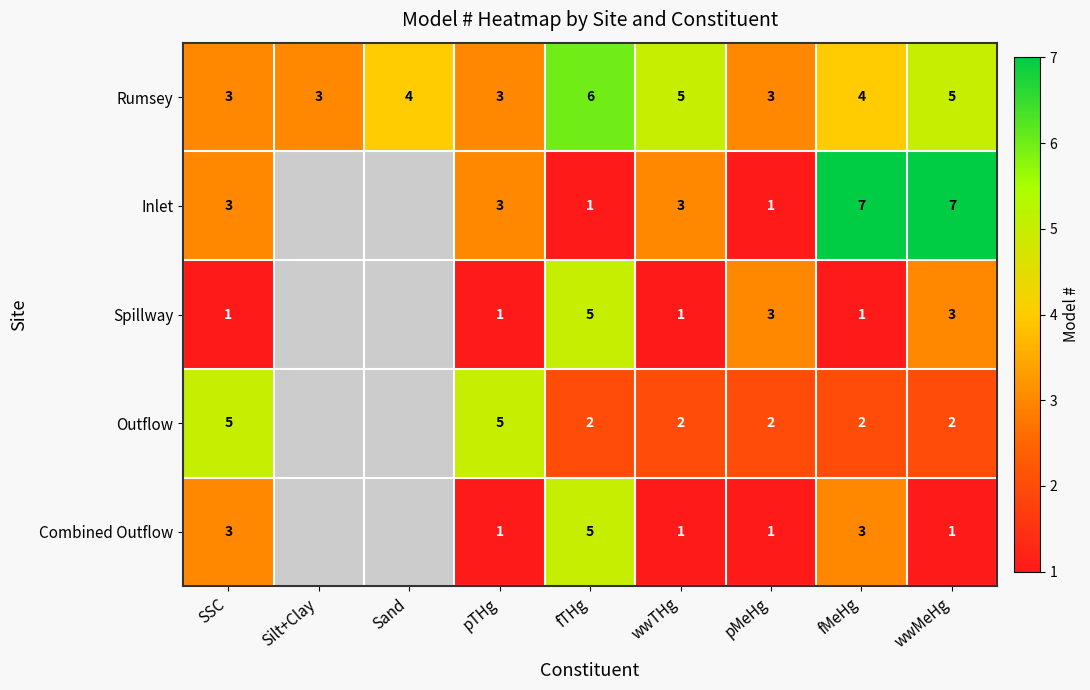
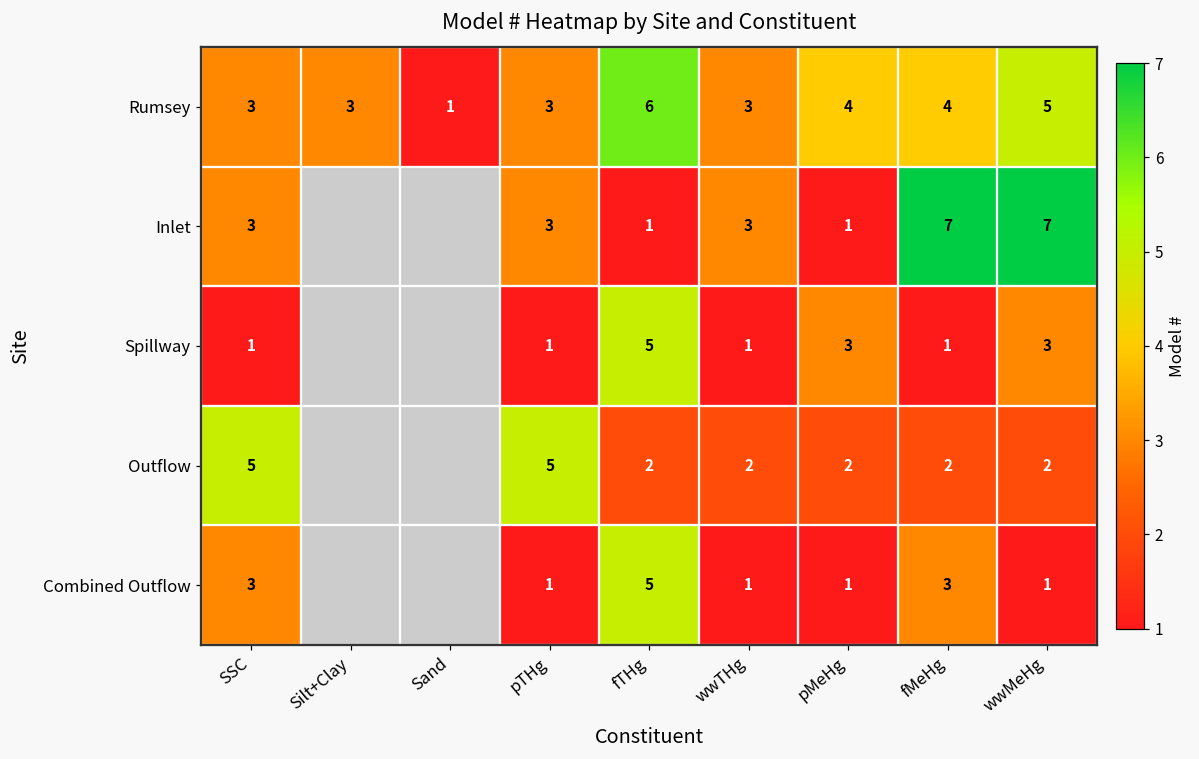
Rumsey, Sand: 4 -> 1
Rumsey, wwTHg: 5 -> 3
Rumsey, pMeHg: 3 -> 4
